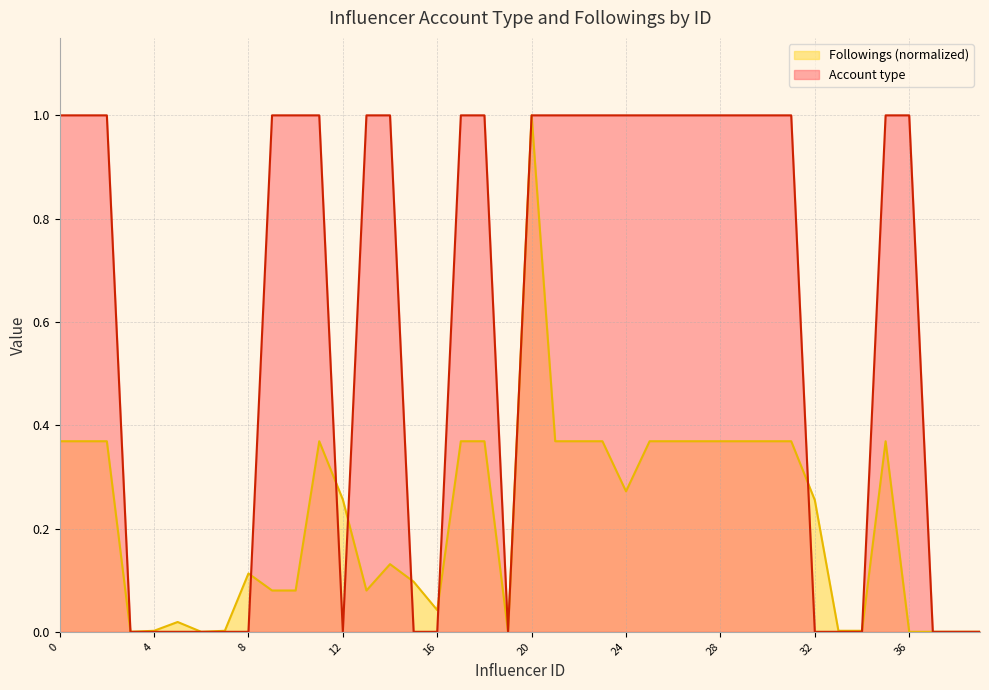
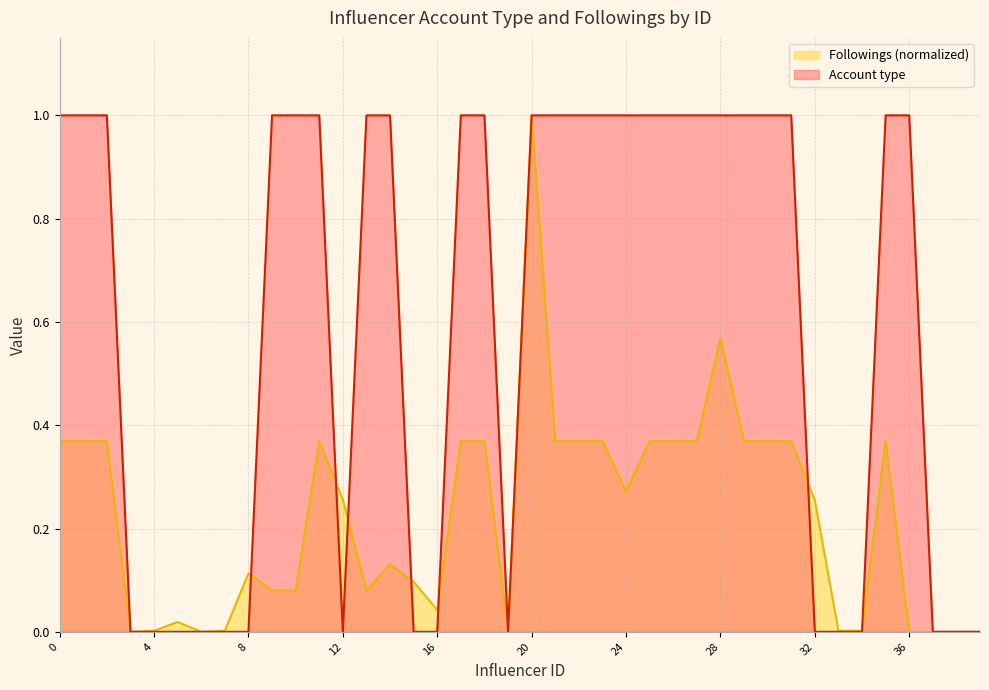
Followings (normalized), 28: 0.37 -> 0.57
